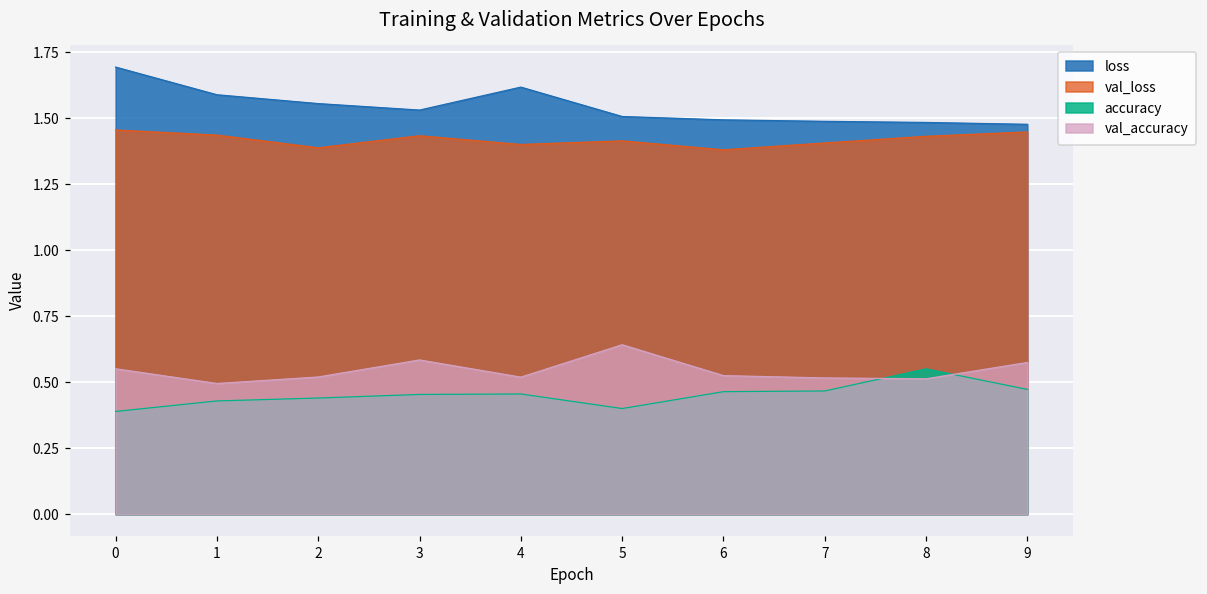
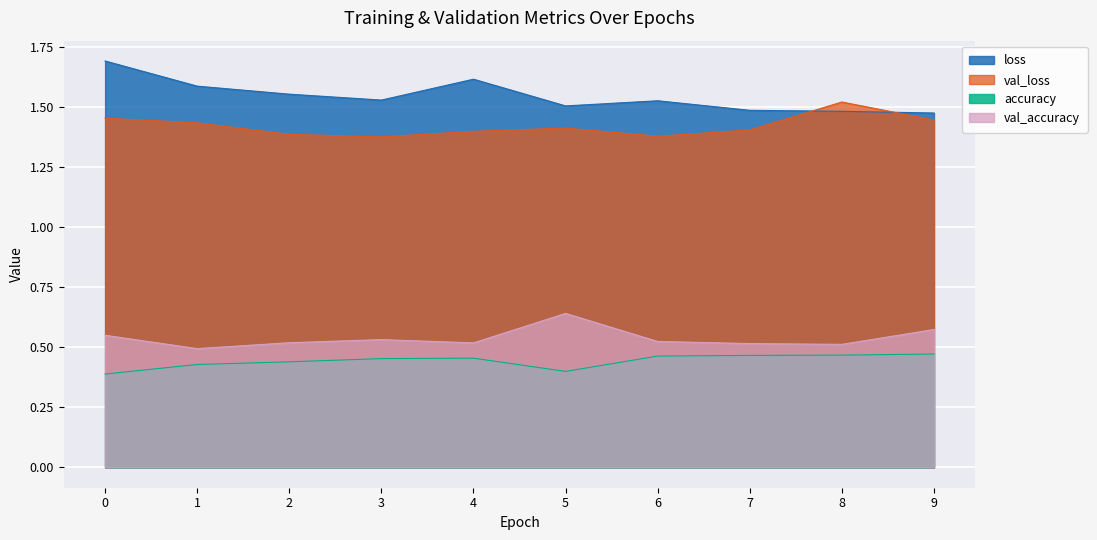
val_loss, 3: 1.43 -> 1.38
val_accuracy, 3: 0.58 -> 0.53
loss, 6: 1.49 -> 1.53
val_loss, 8: 1.43 -> 1.52
accuracy, 8: 0.55 -> 0.47
